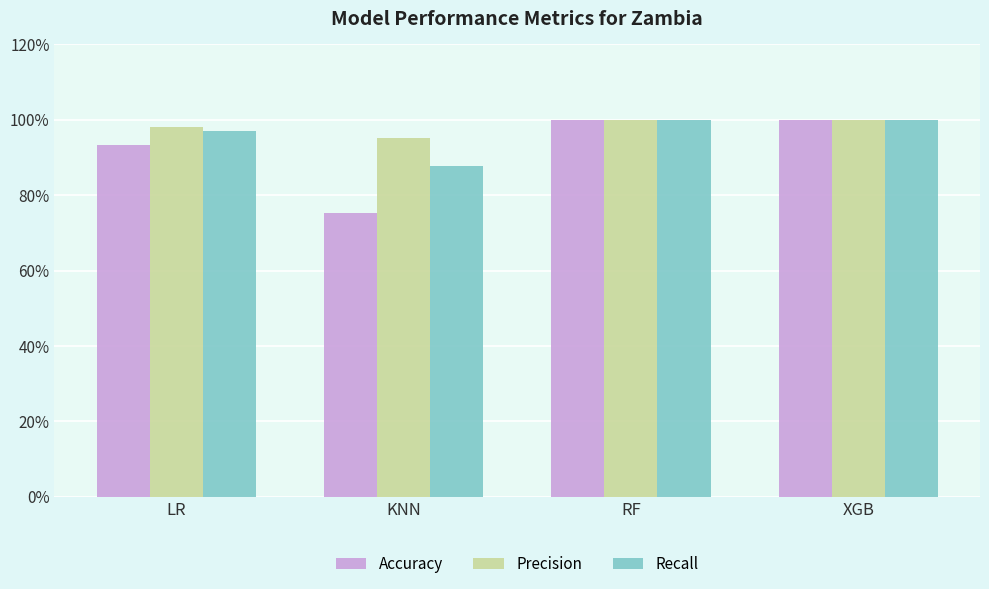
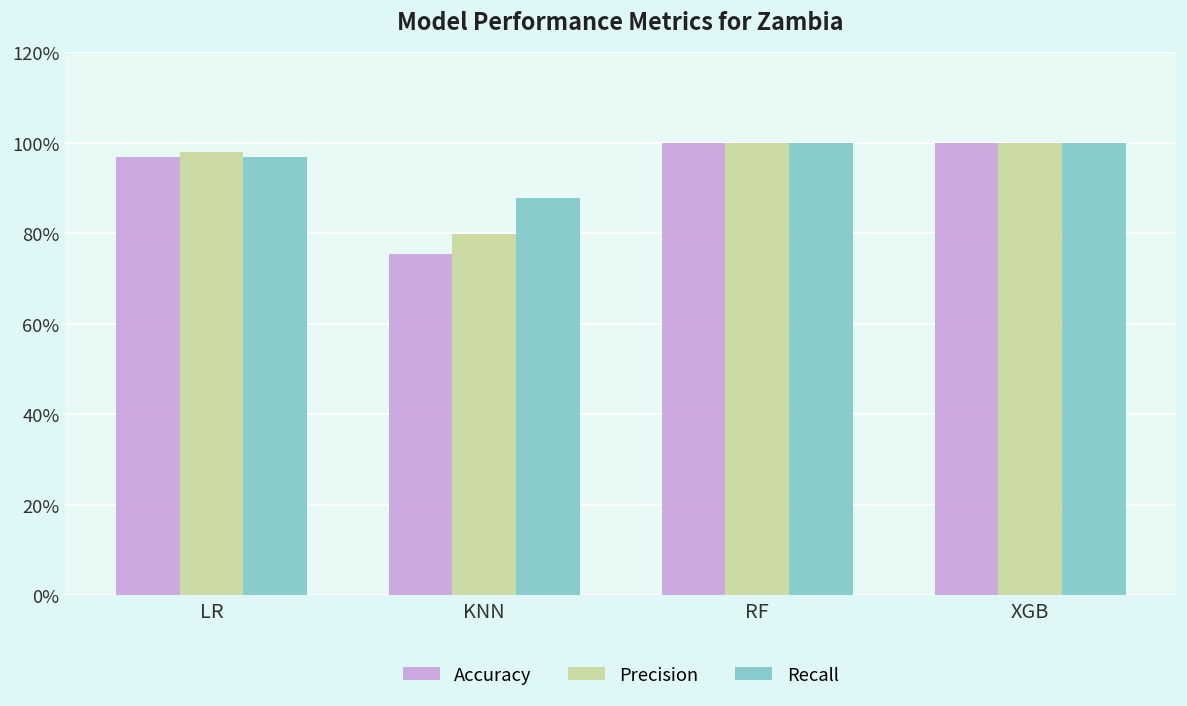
Accuracy, LR: 93% -> 97%
Precision, KNN: 95% -> 80%
